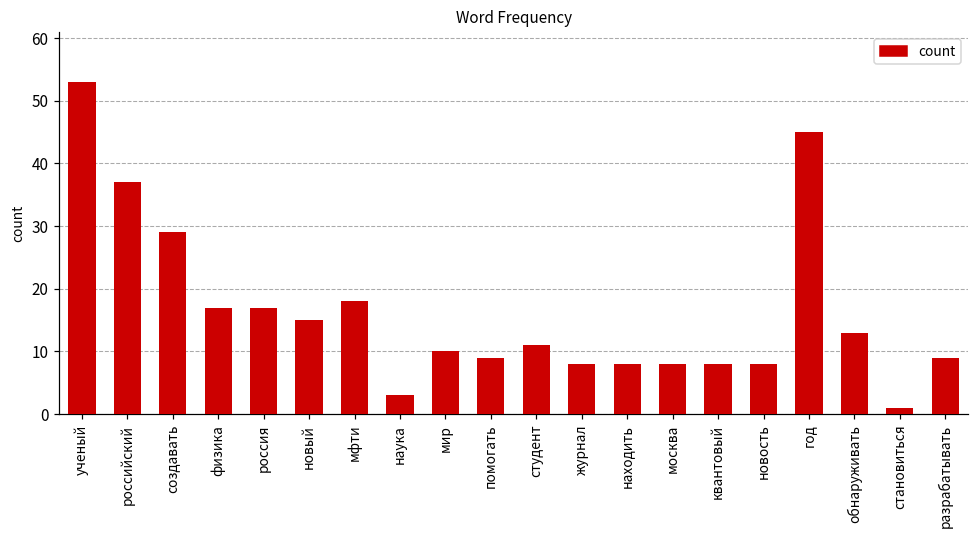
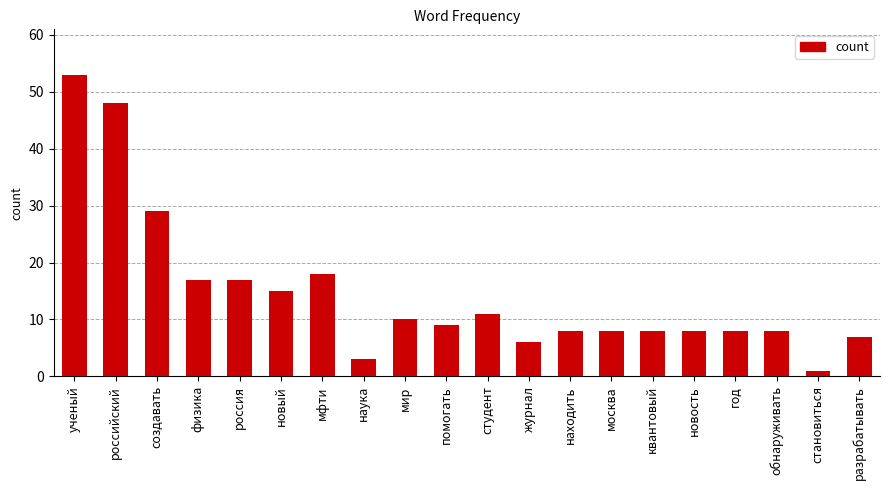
российский: 37 -> 48
журнал: 8 -> 6
год: 45 -> 8
обнаруживать: 13 -> 8
разрабатывать: 9 -> 7
